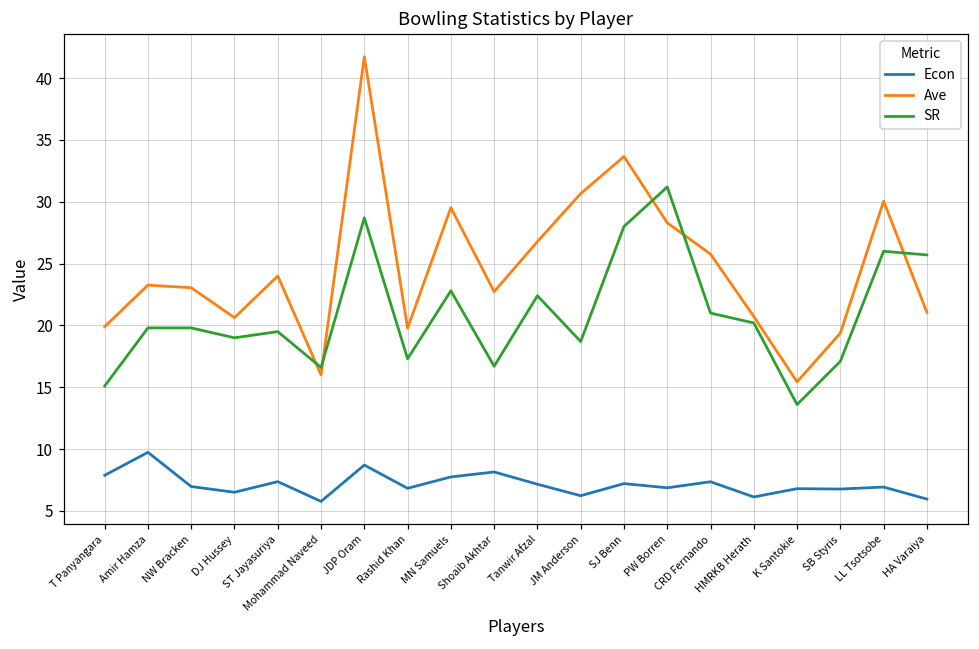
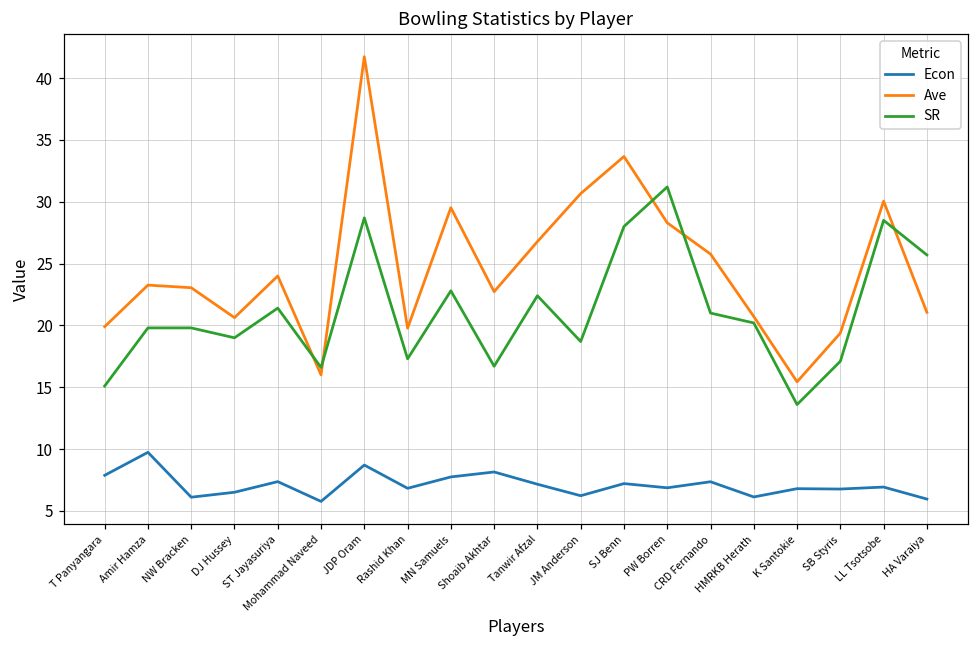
Econ, NW Bracken: 7.0 -> 6.1
SR, ST Jayasuriya: 19.5 -> 21.4
SR, LL Tsotsobe: 26.0 -> 28.5
